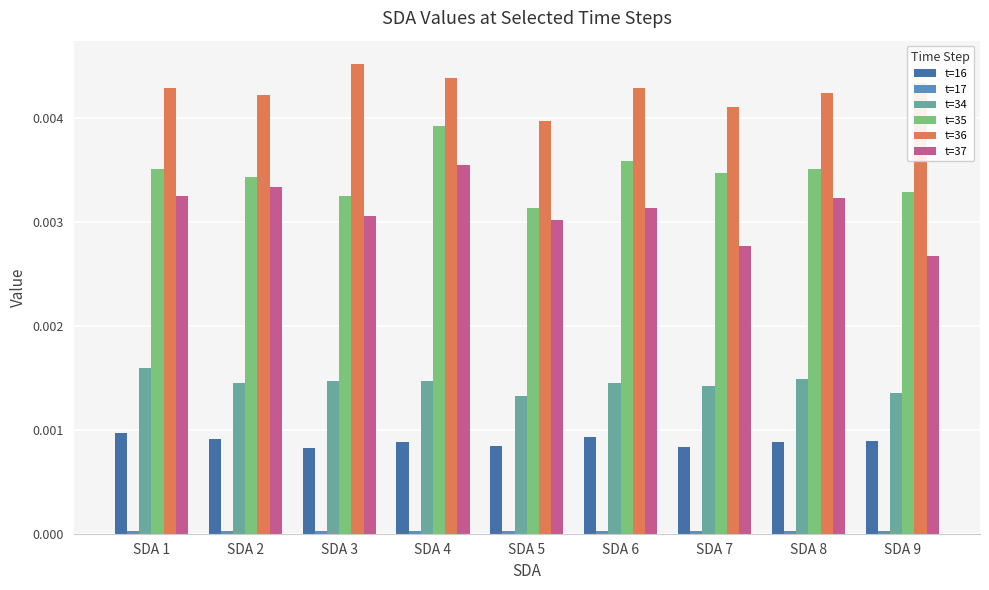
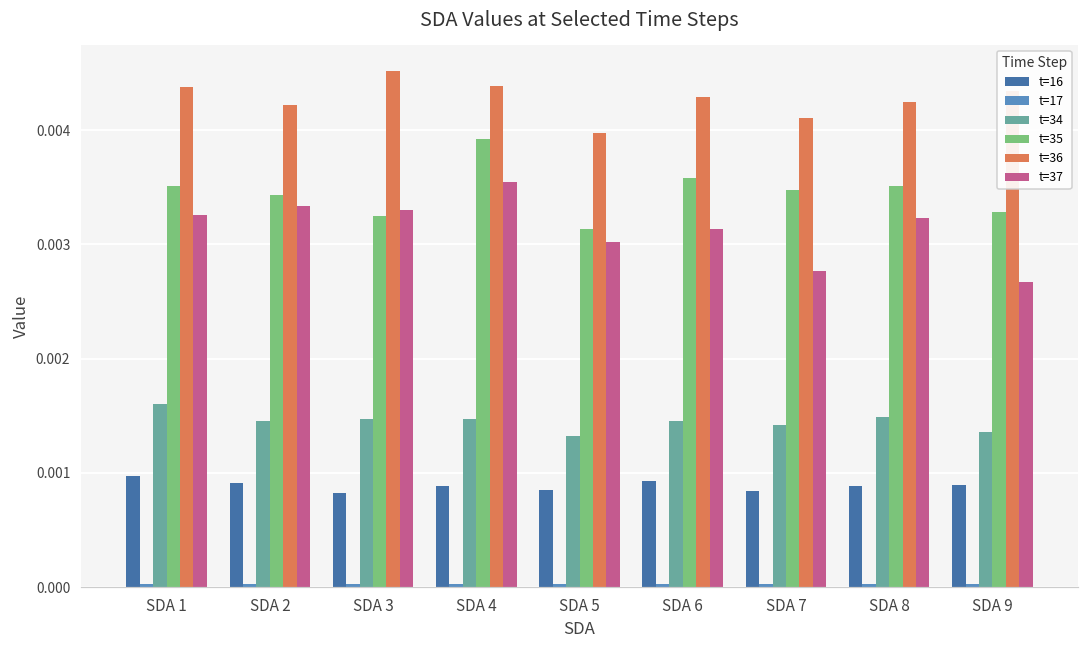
t=36, SDA 1: 0.00429 -> 0.00438
t=37, SDA 3: 0.00306 -> 0.00330
